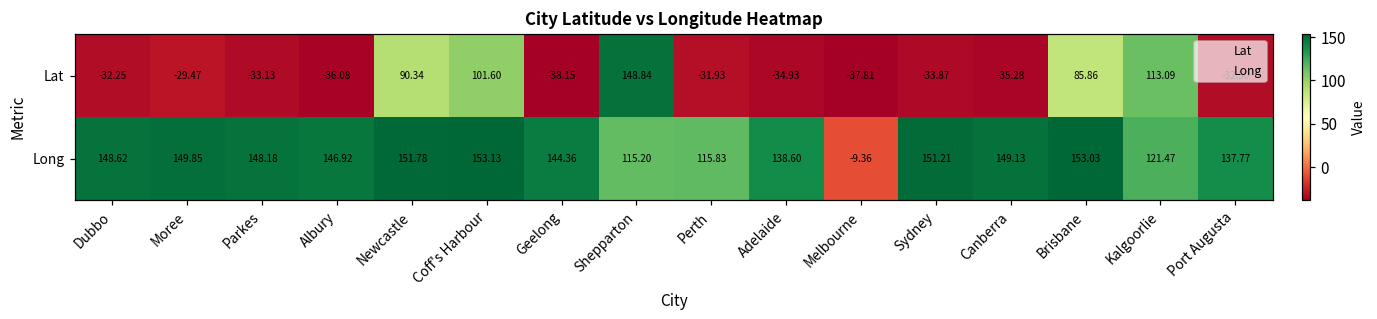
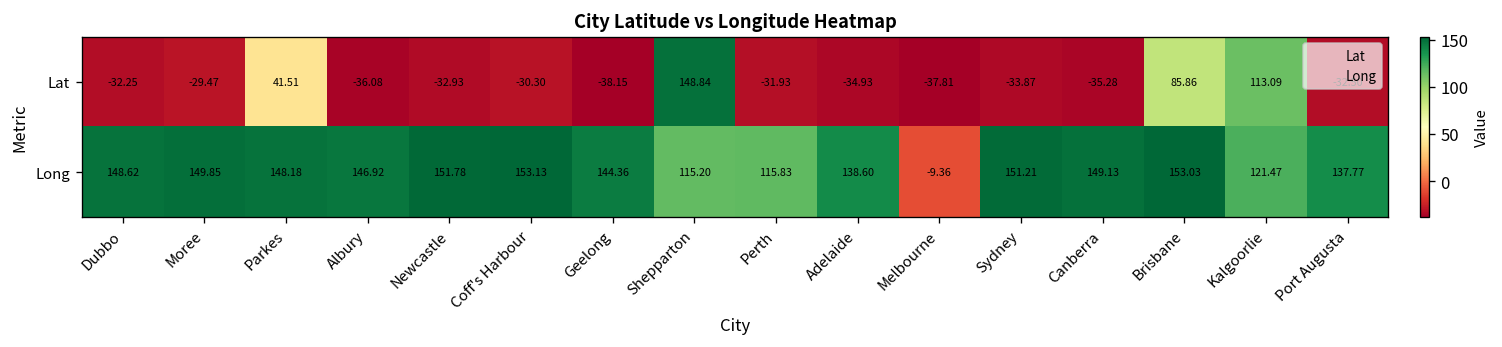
Lat, Parkes: -33.13 -> 41.51
Lat, Newcastle: 90.34 -> -32.93
Lat, Coff's Harbour: 101.60 -> -30.30
